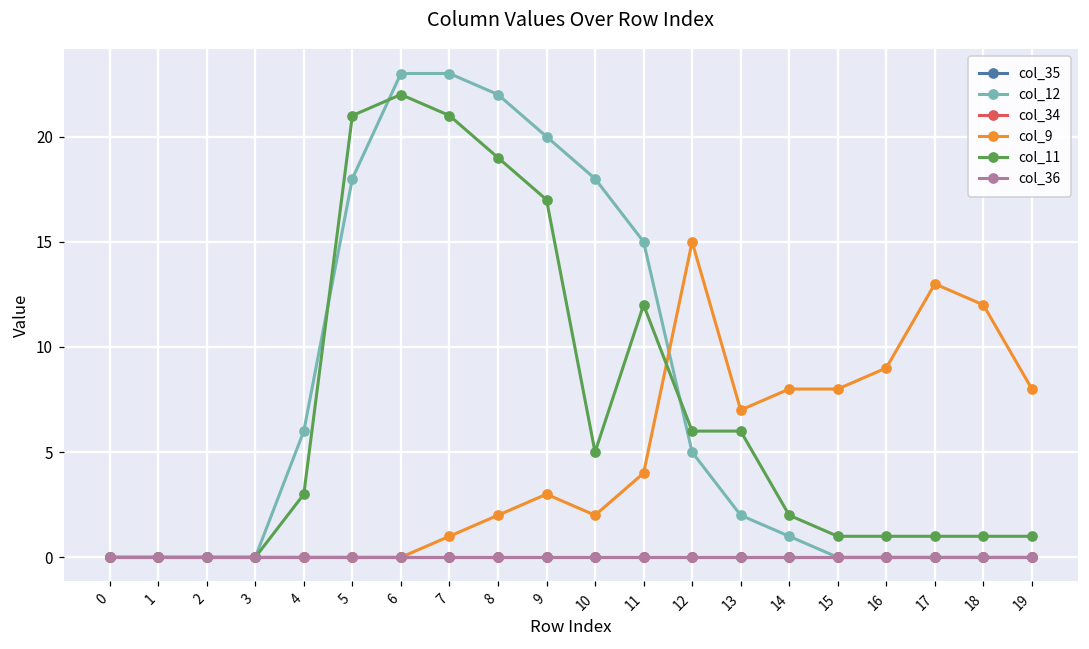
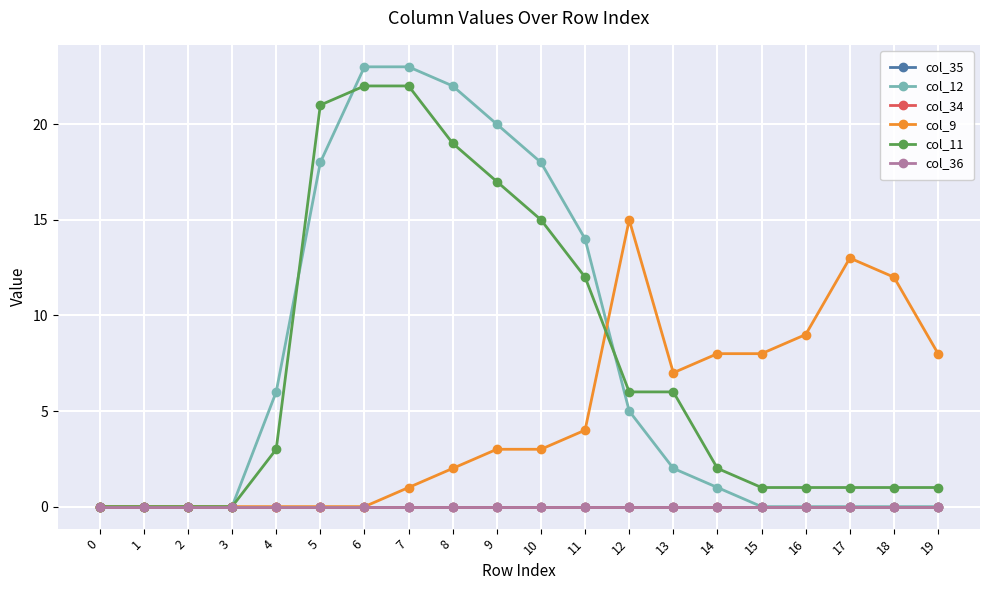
col_11, 7: 21 -> 22
col_9, 10: 2 -> 3
col_11, 10: 5 -> 15
col_12, 11: 15 -> 14
